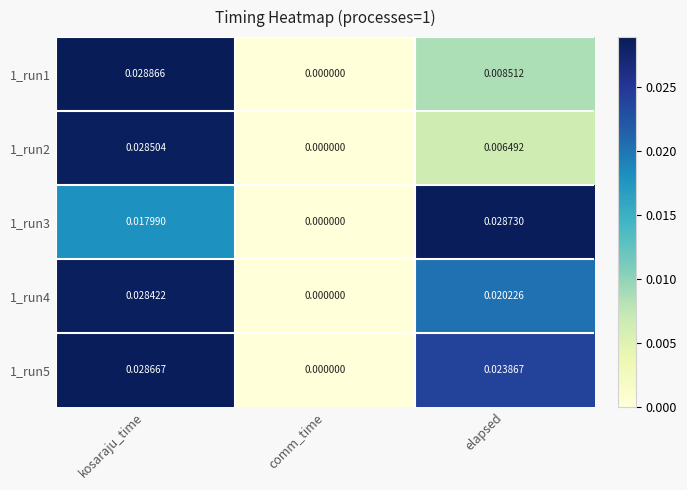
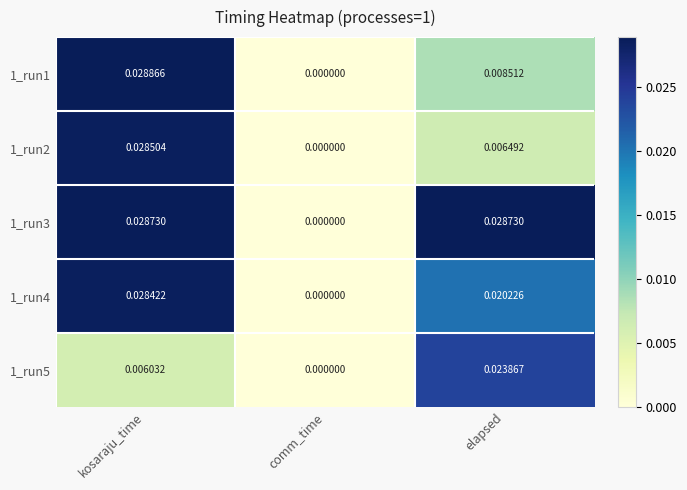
1_run3, kosaraju_time: 0.017990 -> 0.028730
1_run5, kosaraju_time: 0.028667 -> 0.006032
